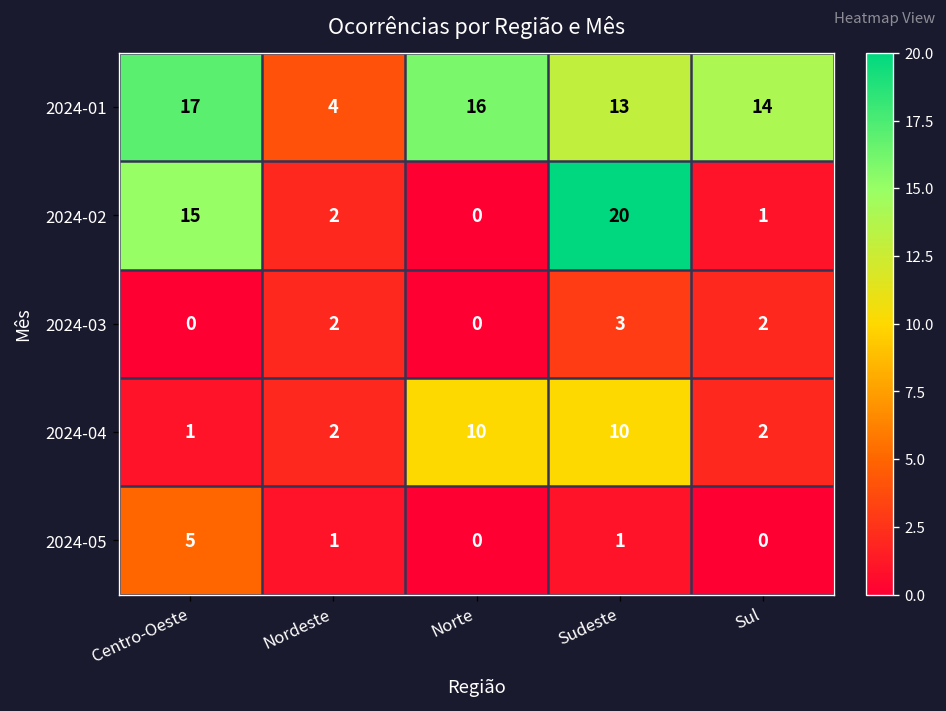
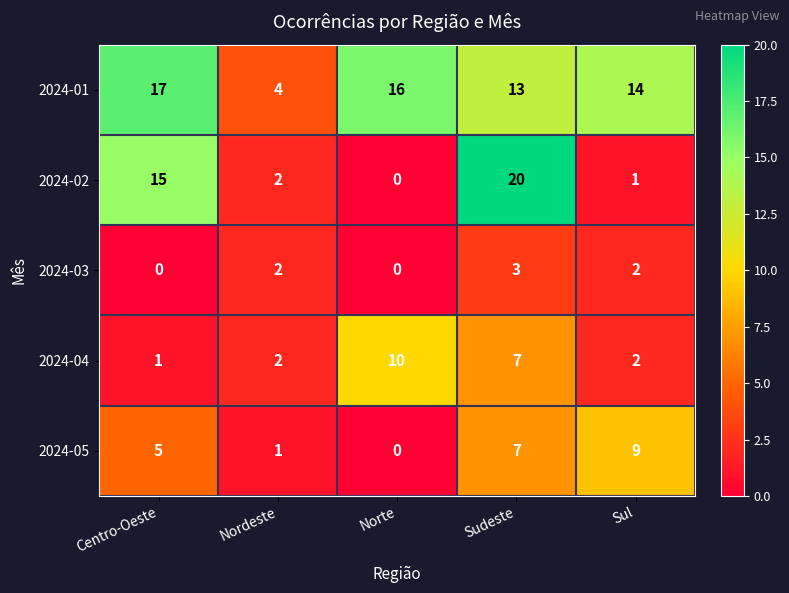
2024-04, Sudeste: 10 -> 7
2024-05, Sudeste: 1 -> 7
2024-05, Sul: 0 -> 9
